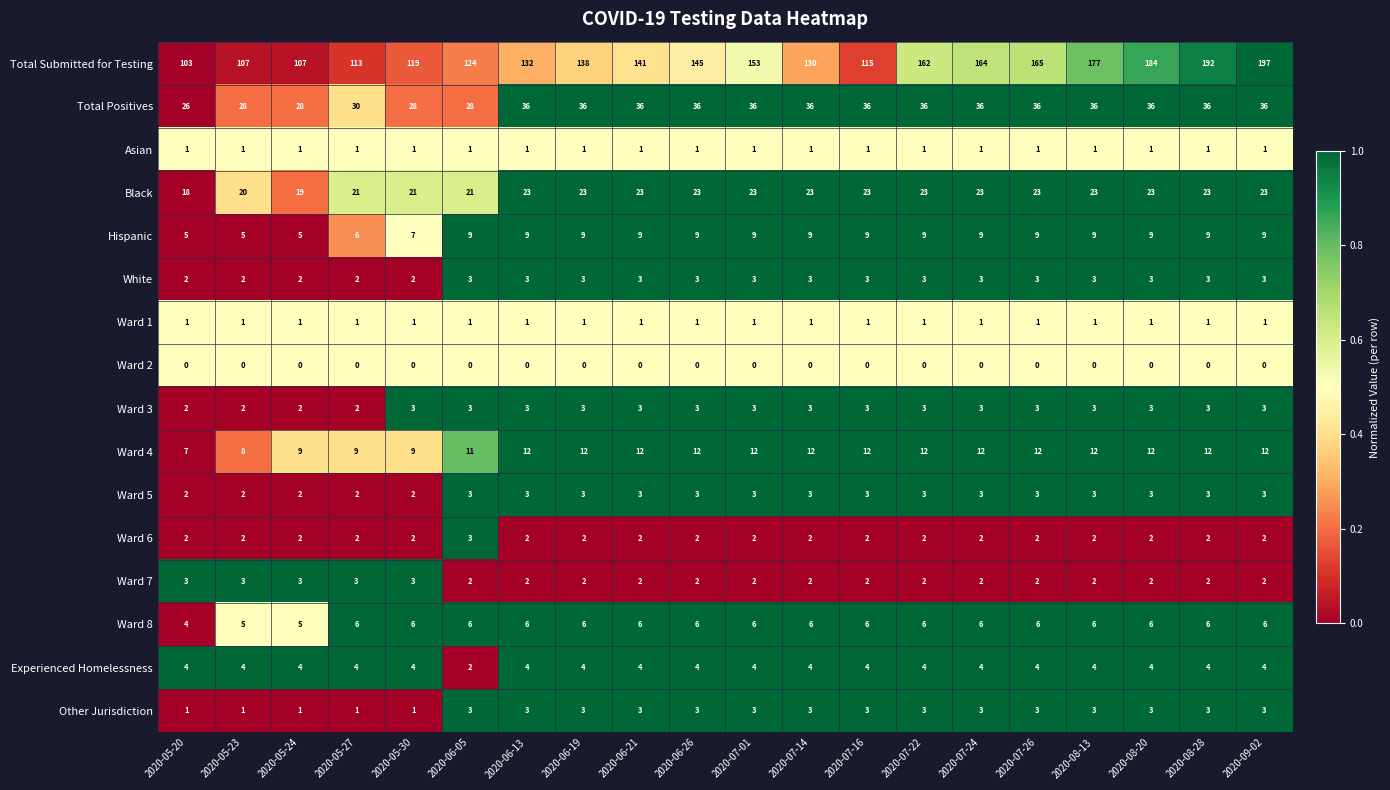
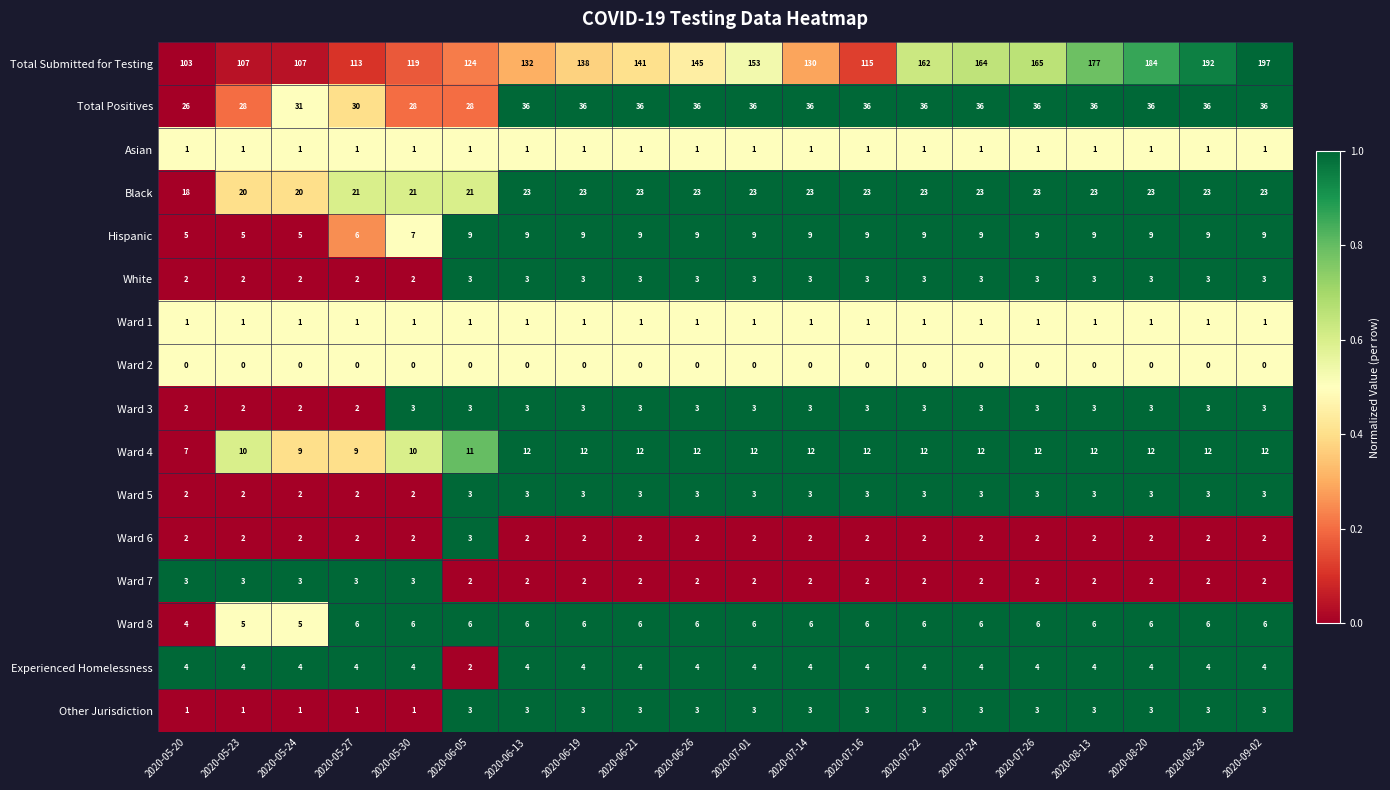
Total Positives, 2020-05-24: 28 -> 31
Black, 2020-05-24: 19 -> 20
Ward 4, 2020-05-23: 8 -> 10
Ward 4, 2020-05-30: 9 -> 10
